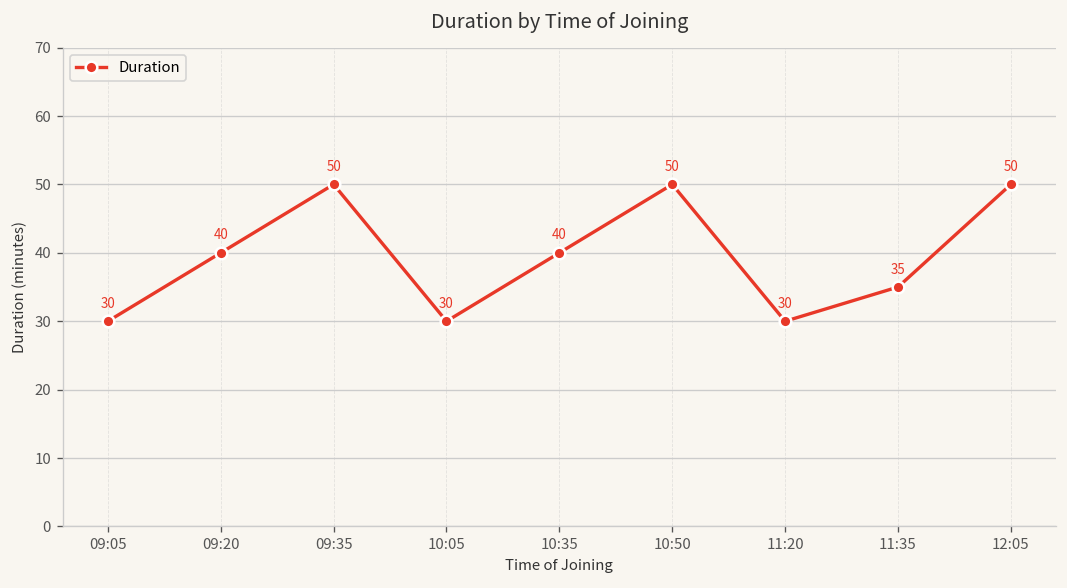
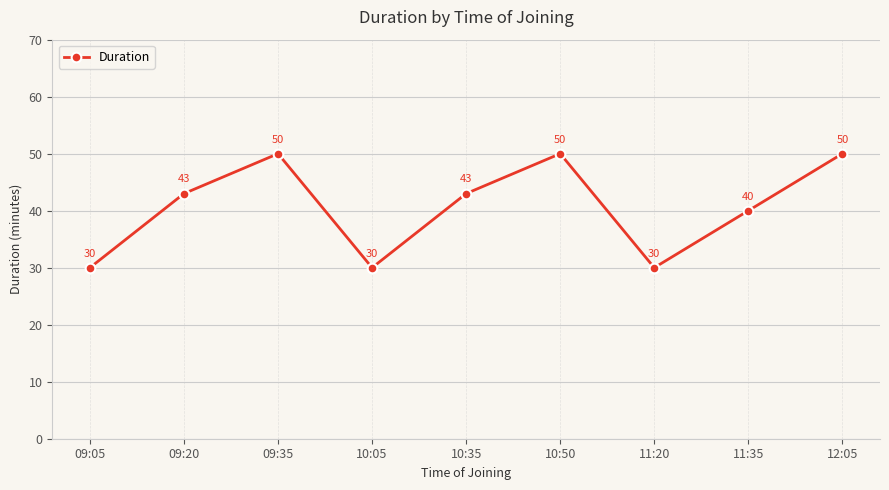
09:20: 40 -> 43
10:35: 40 -> 43
11:35: 35 -> 40
